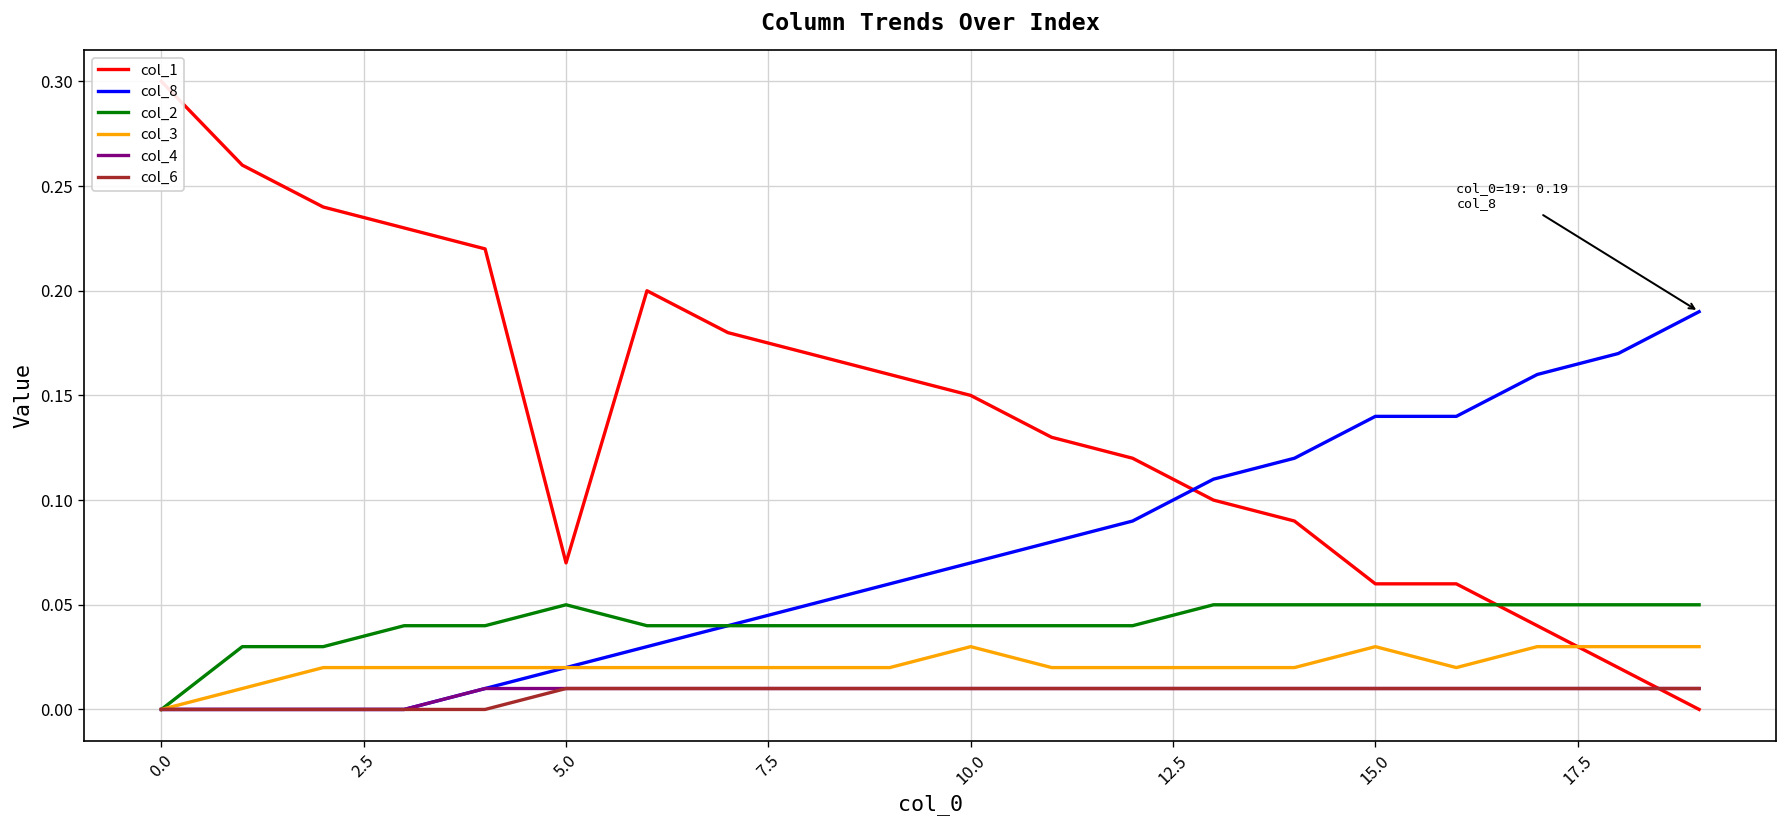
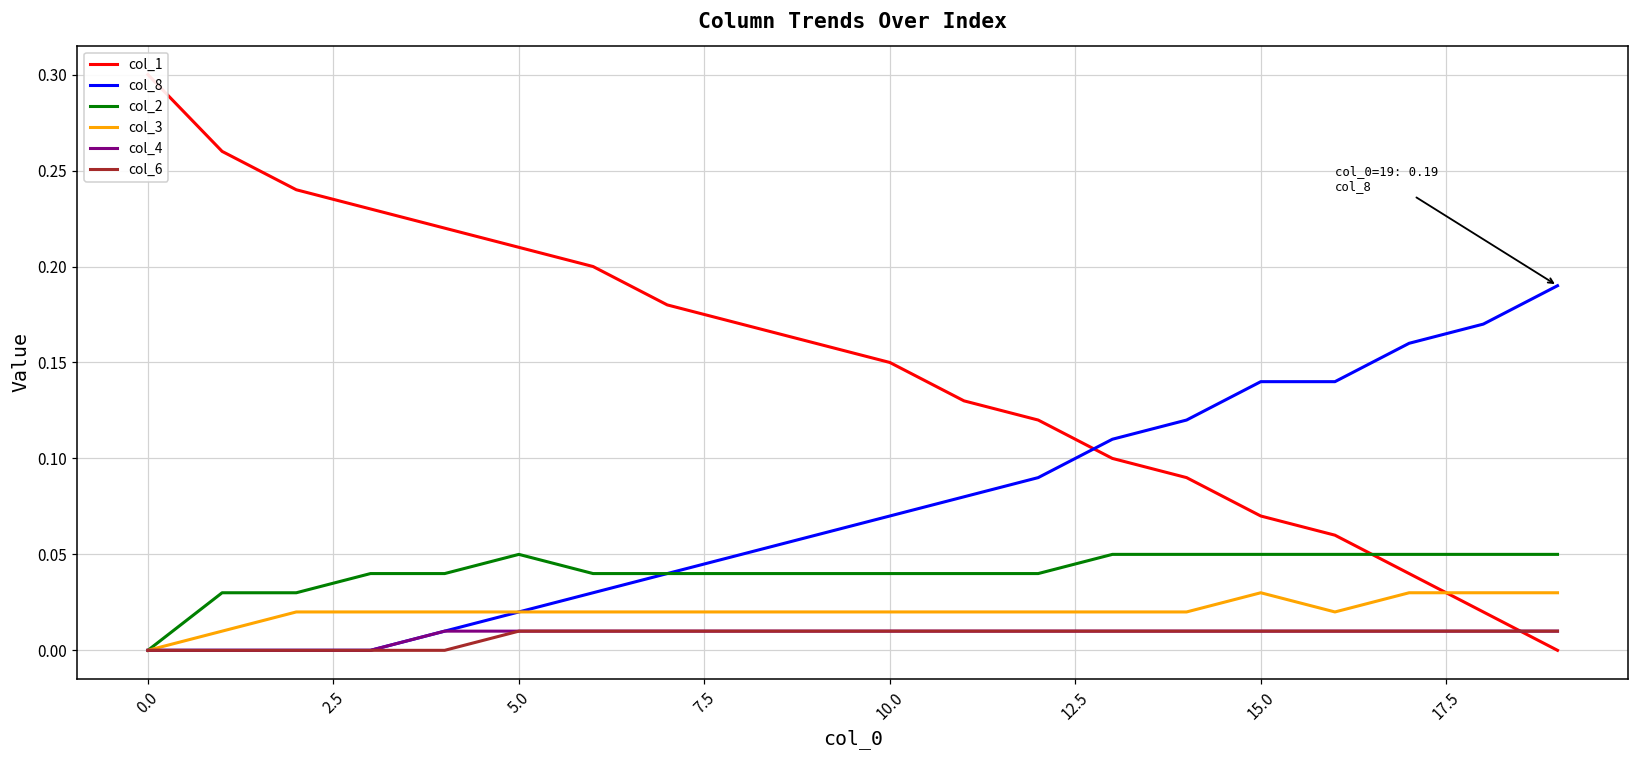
col_1, 5.0: 0.070 -> 0.210
col_3, 10.0: 0.03 -> 0.02
col_1, 15.0: 0.060 -> 0.070
